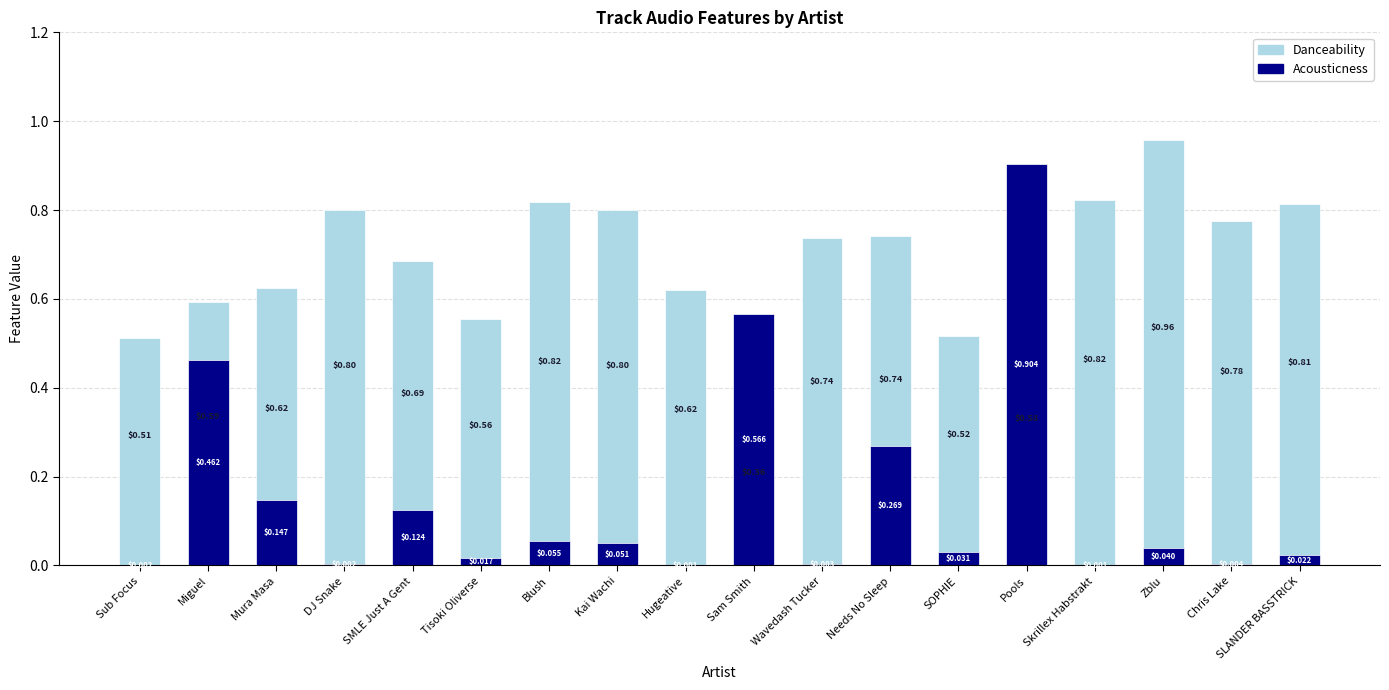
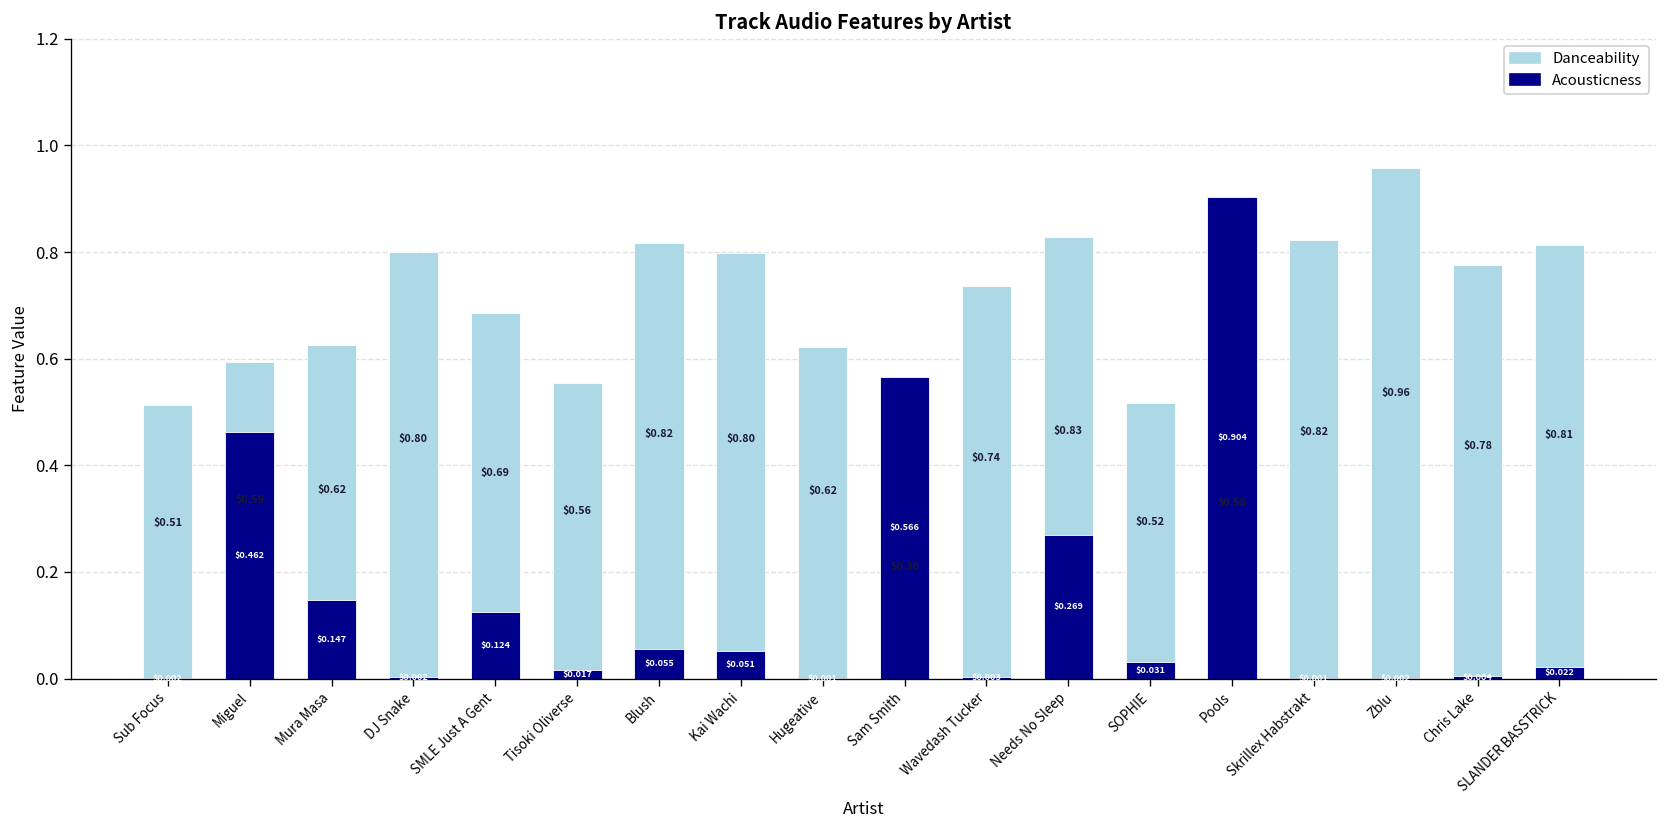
Danceability, Needs No Sleep: $0.74 -> $0.83
Acousticness, Zblu: $0.040 -> $0.002
